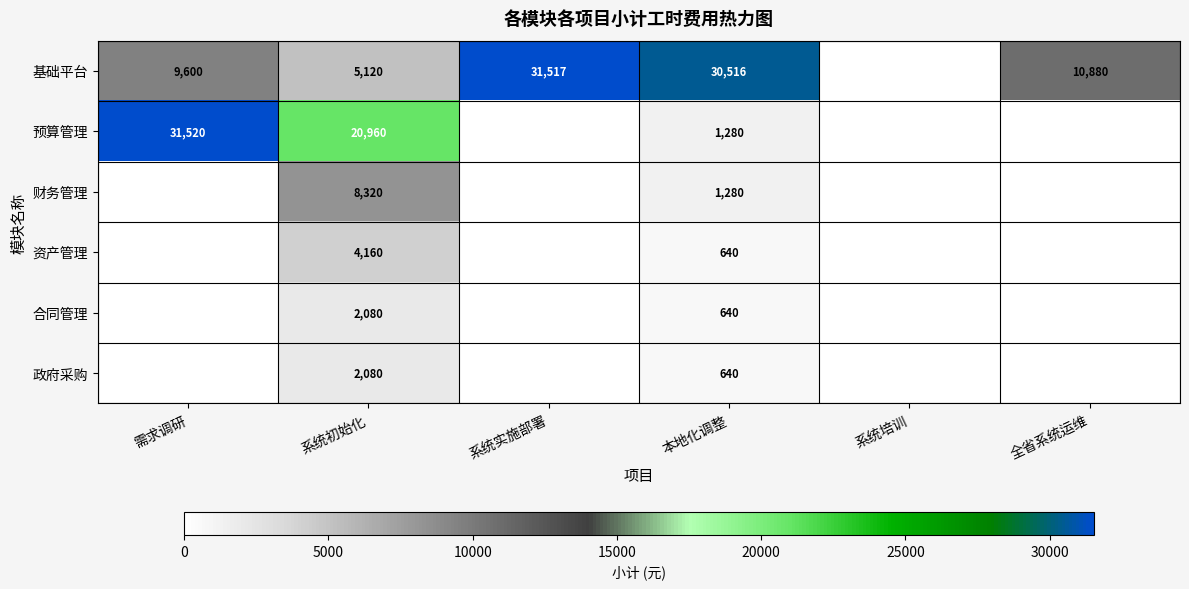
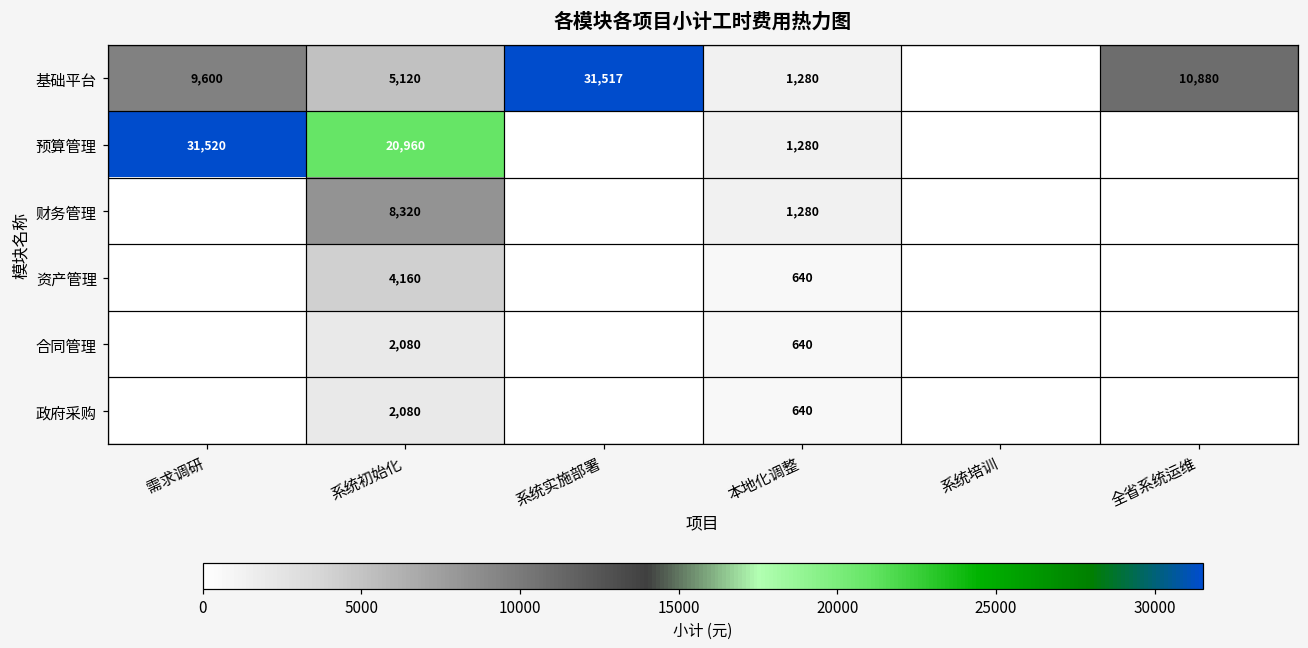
基础平台, 本地化调整: 30,516 -> 1,280
